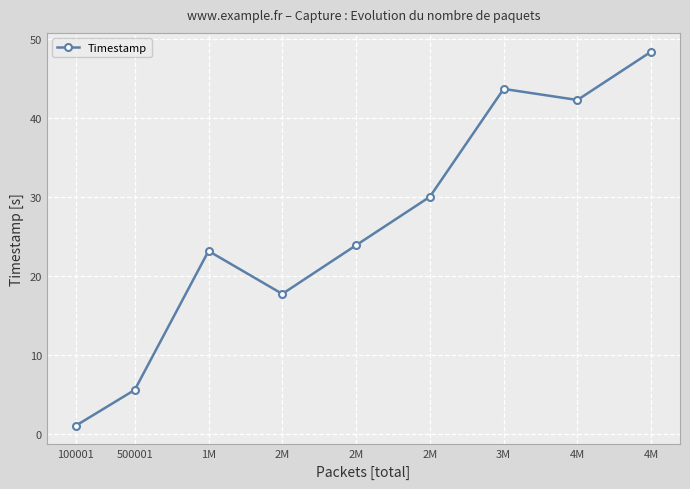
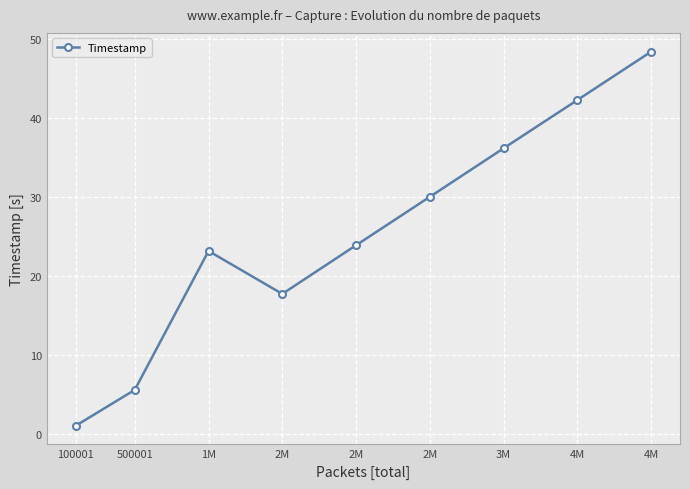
3M: 44 -> 36
